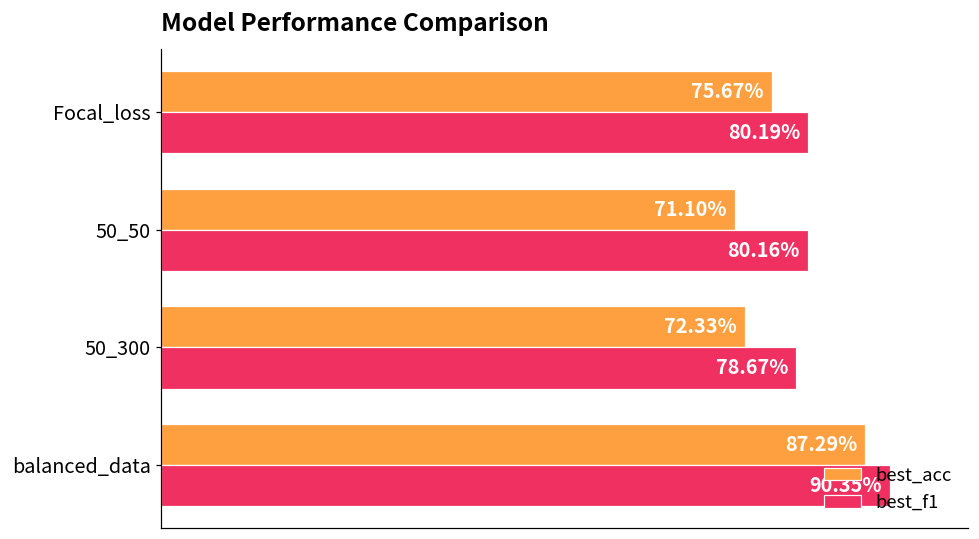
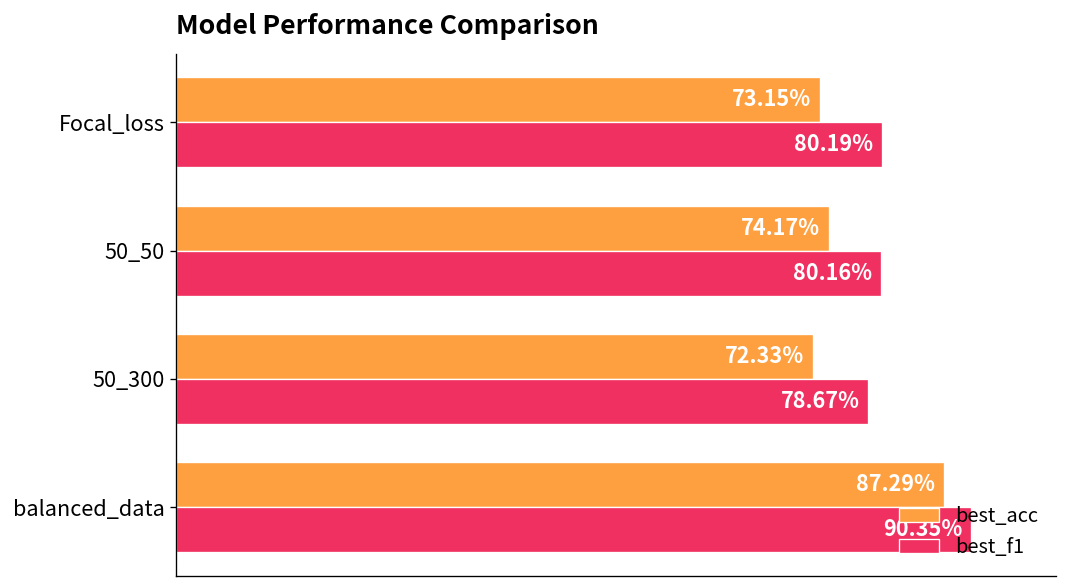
best_acc, Focal_loss: 75.67% -> 73.15%
best_acc, 50_50: 71.10% -> 74.17%
